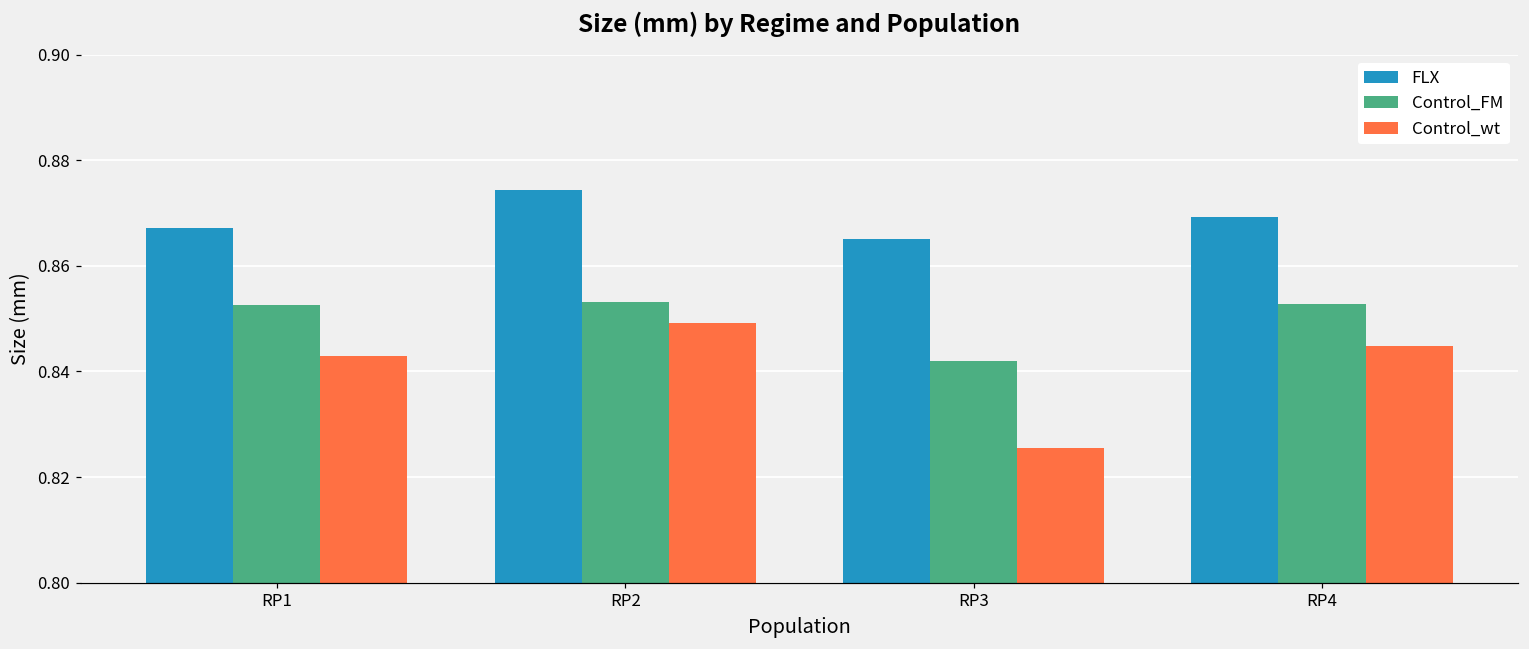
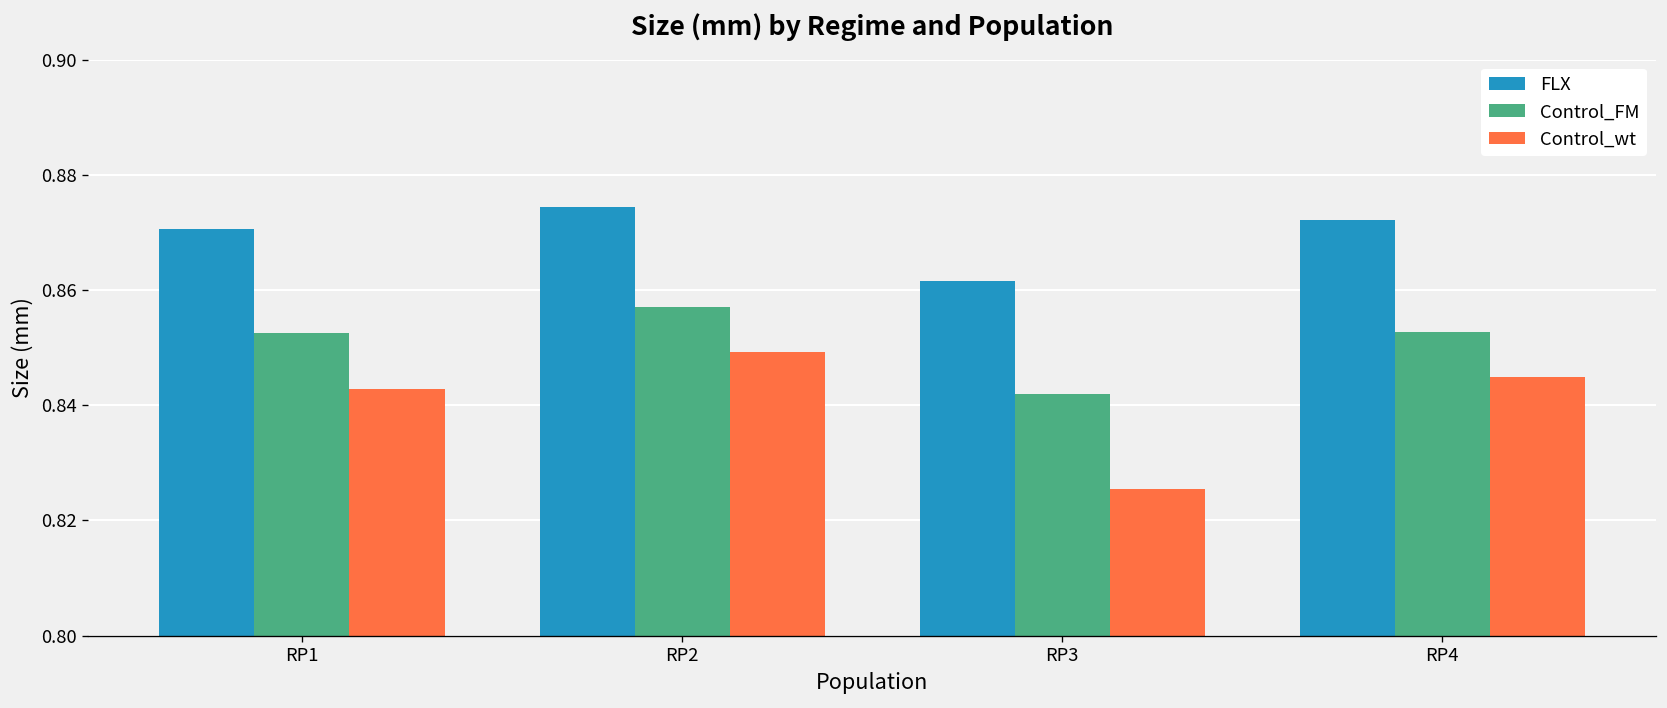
FLX, RP1: 0.867 -> 0.871
Control_FM, RP2: 0.853 -> 0.857
FLX, RP3: 0.865 -> 0.862
FLX, RP4: 0.869 -> 0.872
